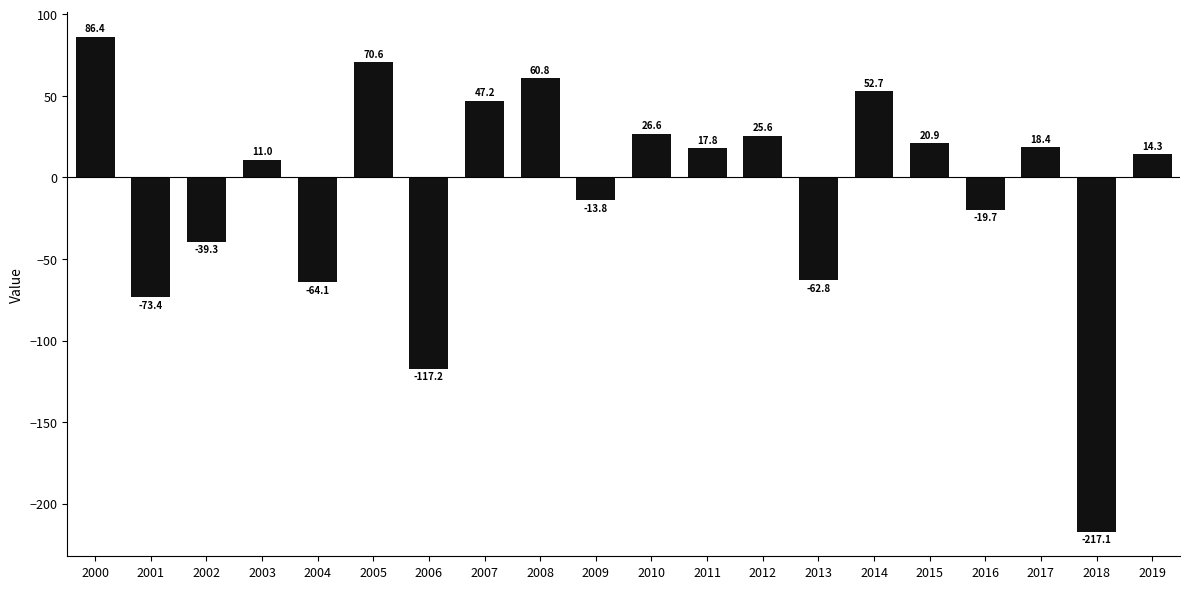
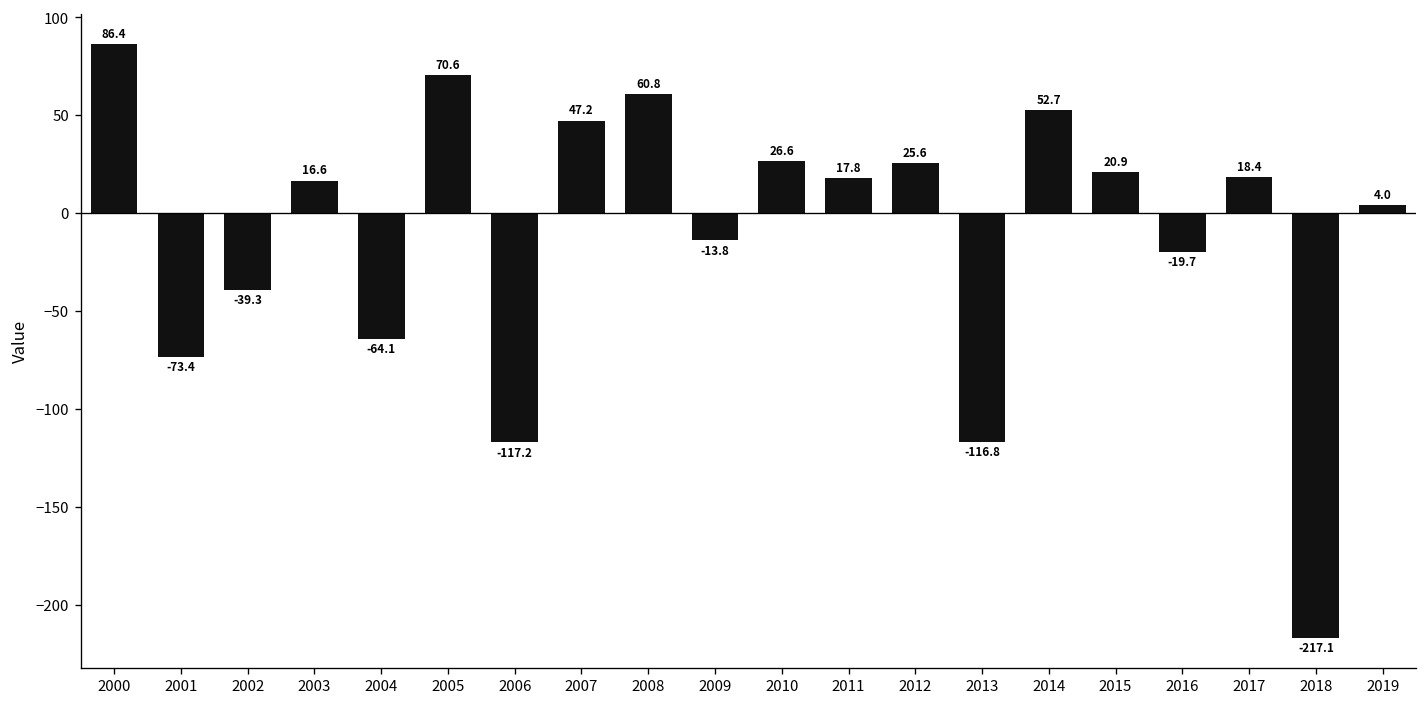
2003: 11.0 -> 16.6
2013: -62.8 -> -116.8
2019: 14.3 -> 4.0
